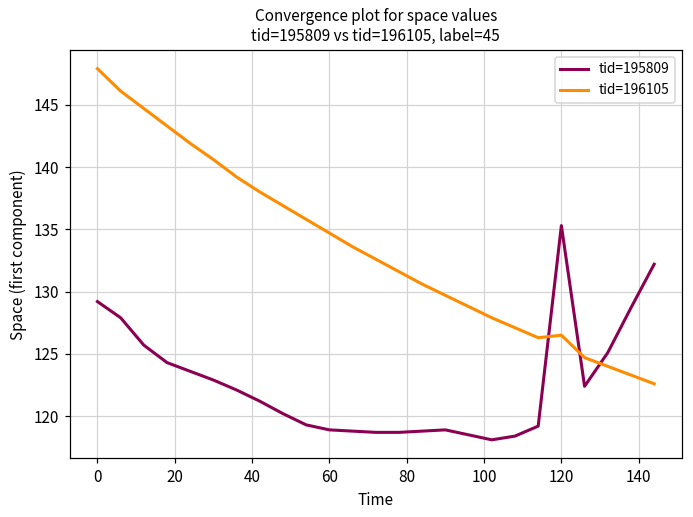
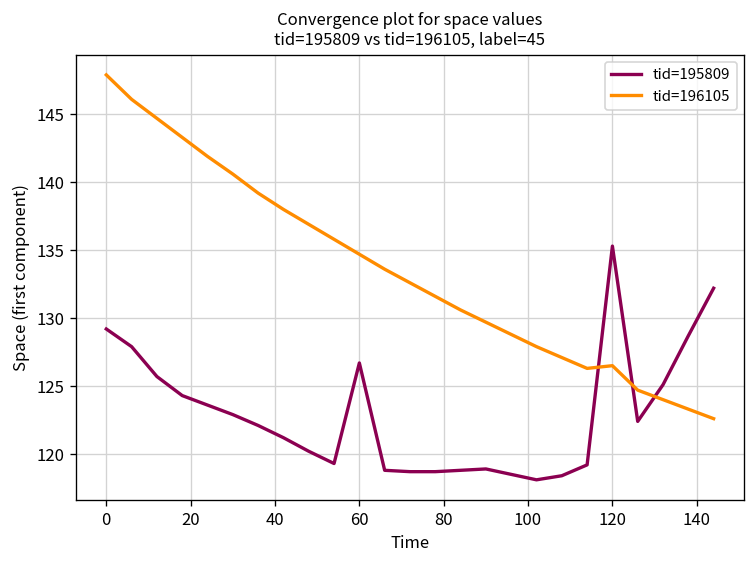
tid=195809, 60: 118.9 -> 126.7
